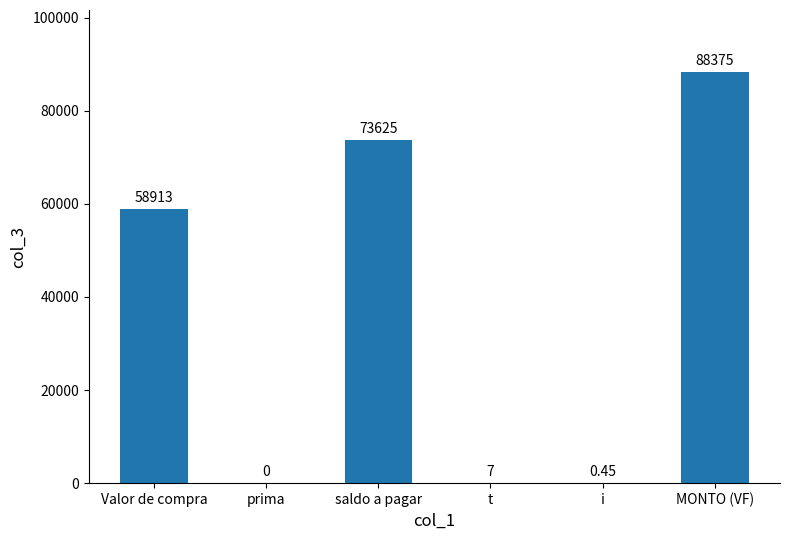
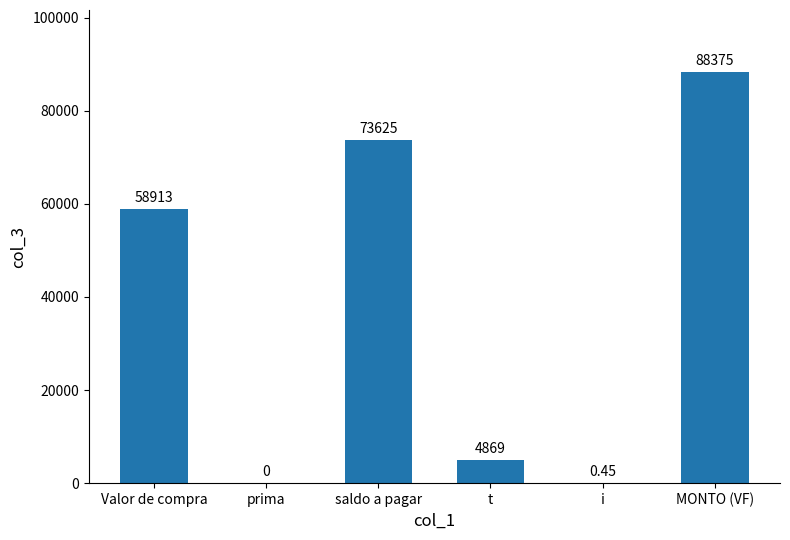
t: 7 -> 4869
